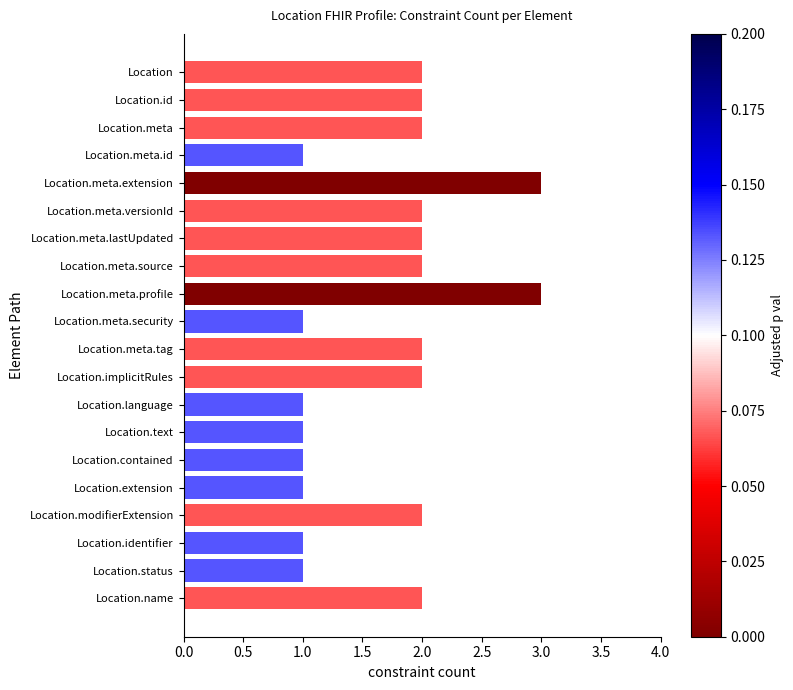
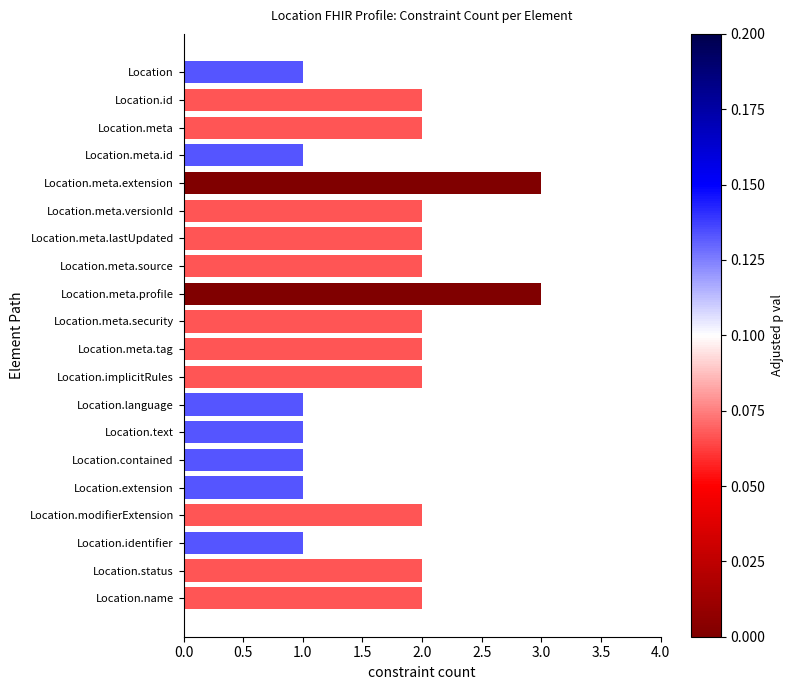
Location: 2 -> 1
Location.meta.security: 1 -> 2
Location.status: 1 -> 2
